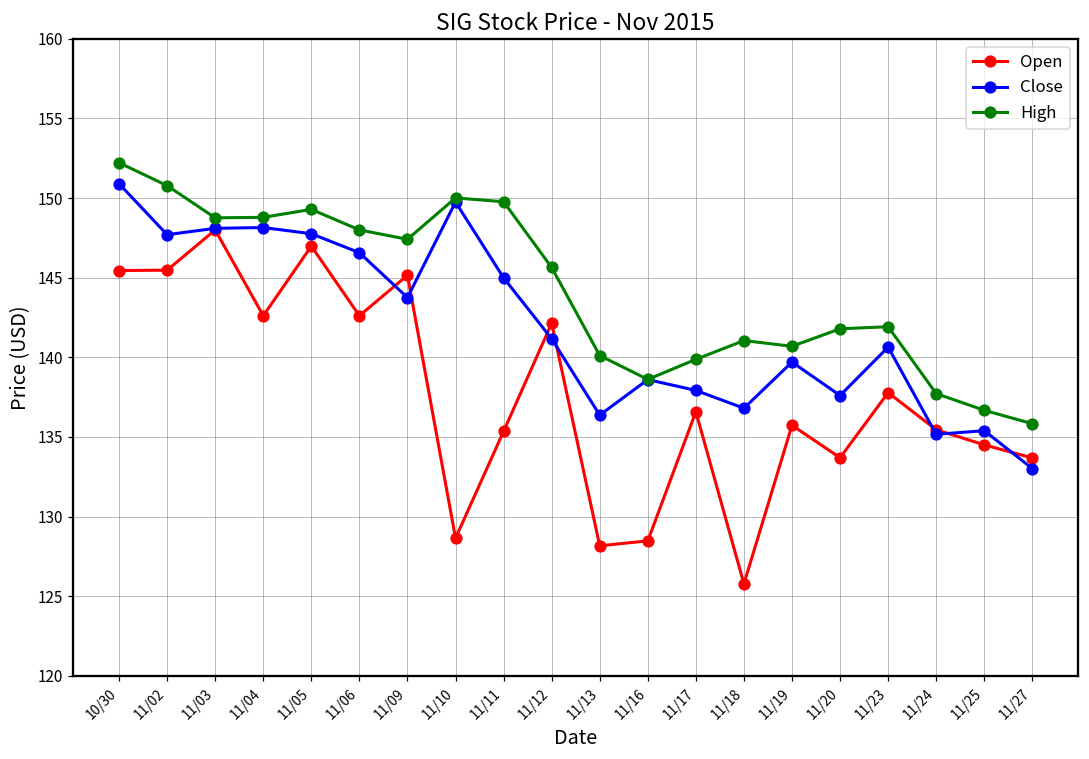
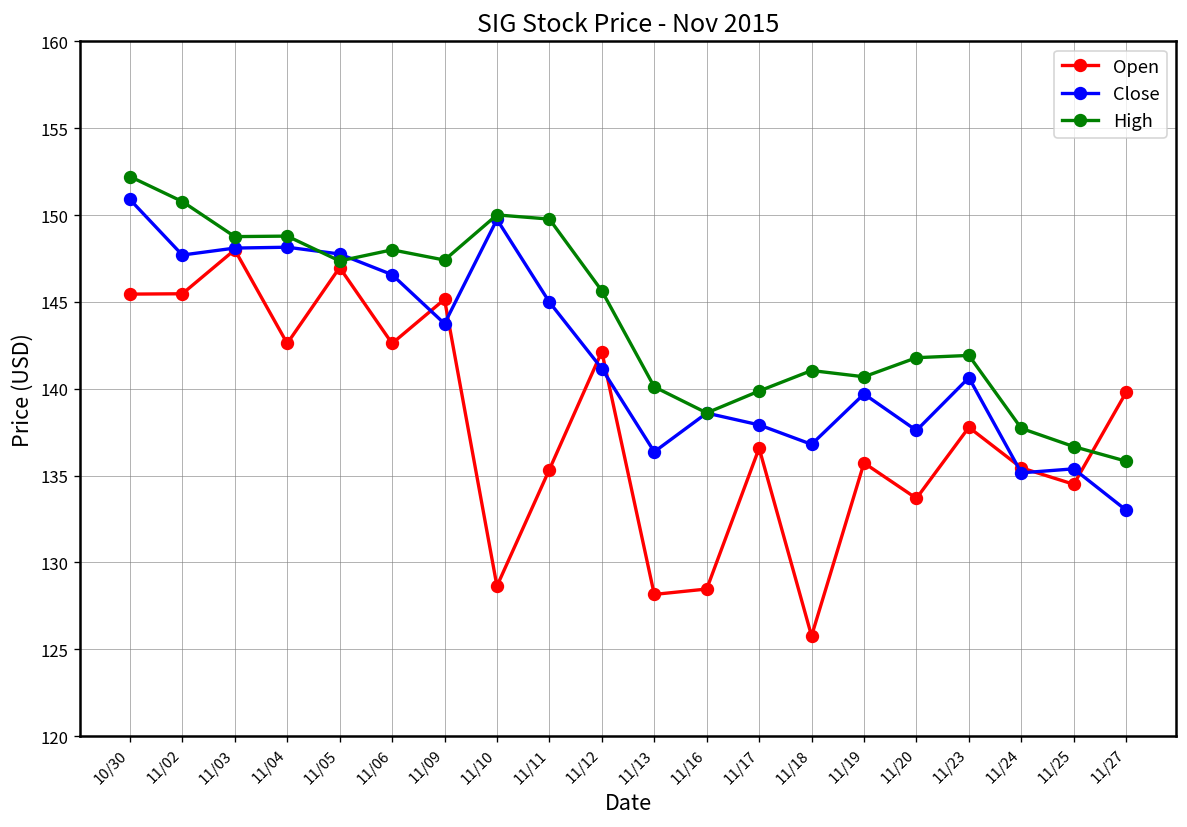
High, 11/05: 149.3 -> 147.4
Open, 11/27: 133.7 -> 139.8
